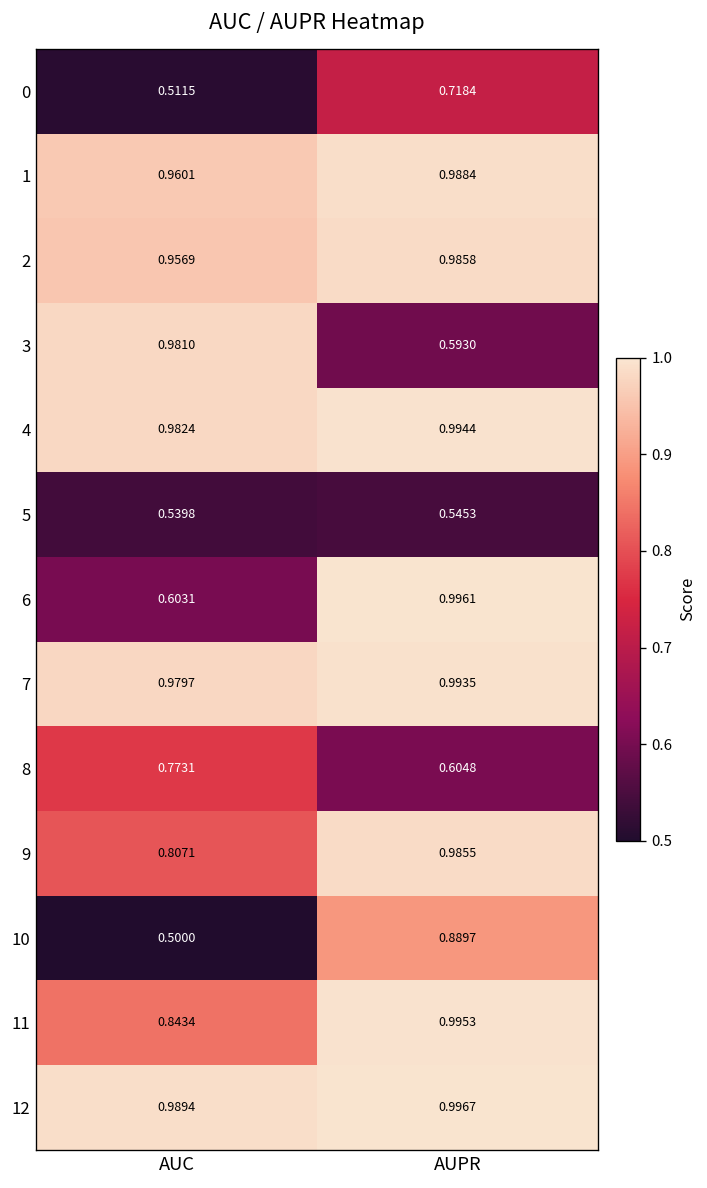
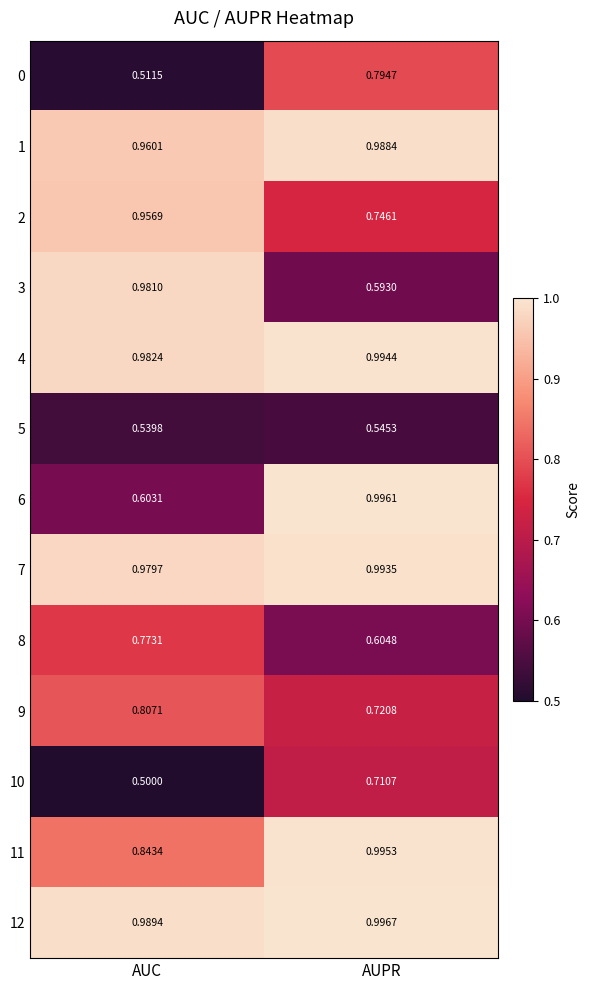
0, AUPR: 0.7184 -> 0.7947
2, AUPR: 0.9858 -> 0.7461
9, AUPR: 0.9855 -> 0.7208
10, AUPR: 0.8897 -> 0.7107
